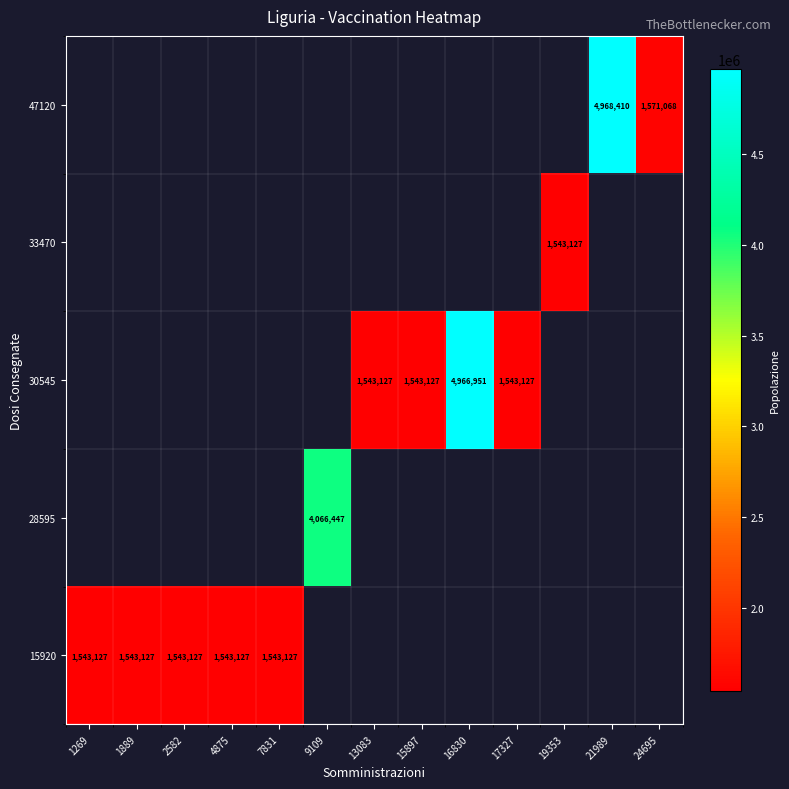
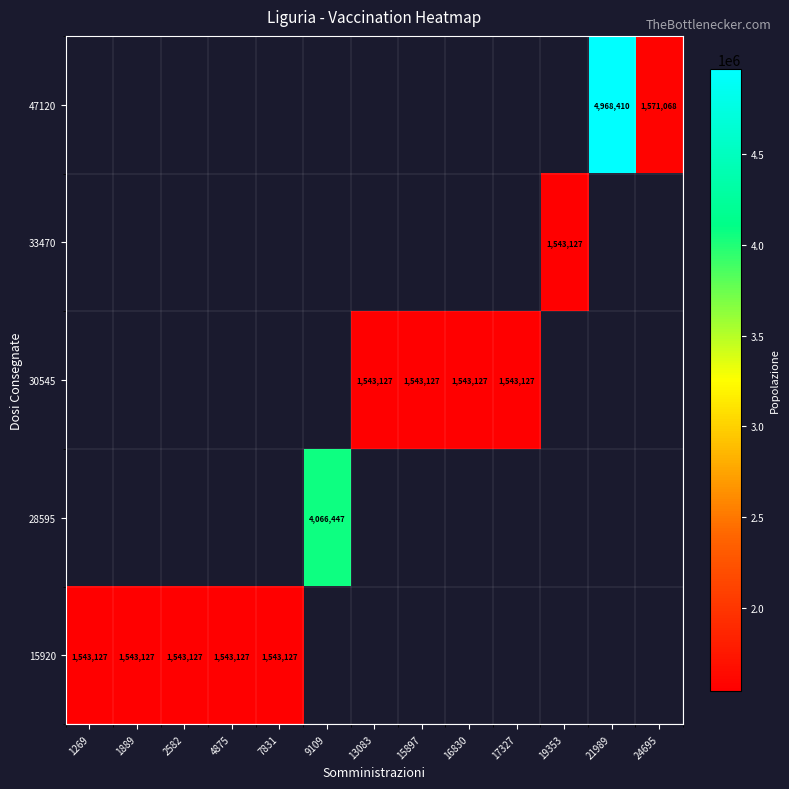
30545, 16830: 4,966,951 -> 1,543,127
